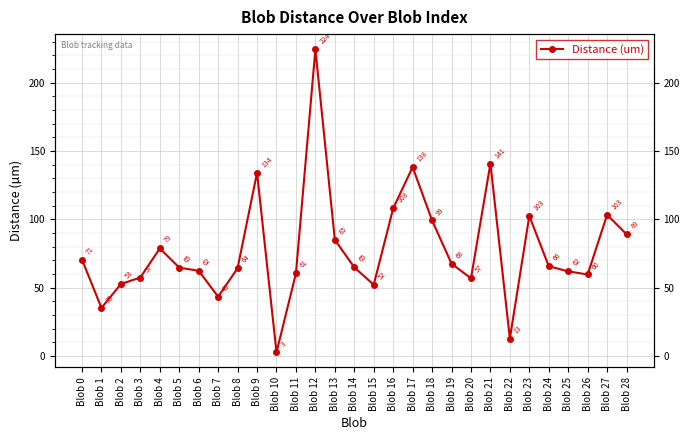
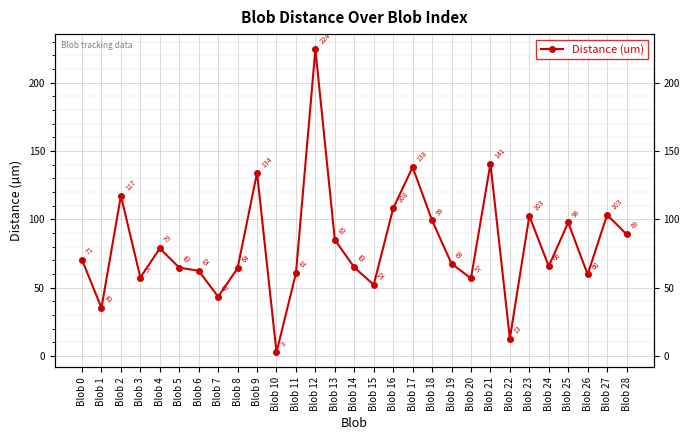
Blob 2: 53 -> 117
Blob 25: 62 -> 98
